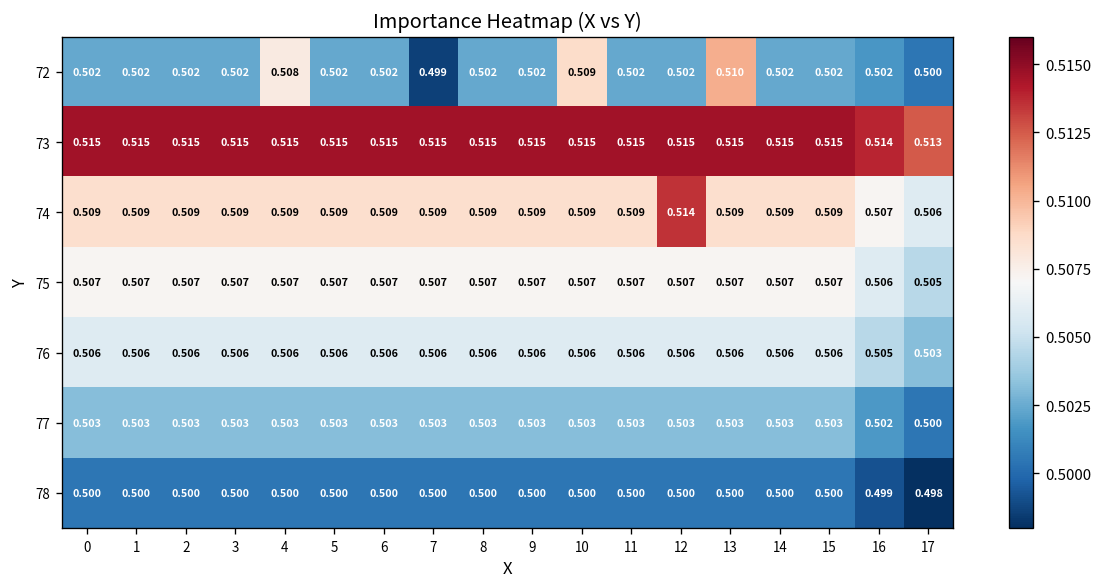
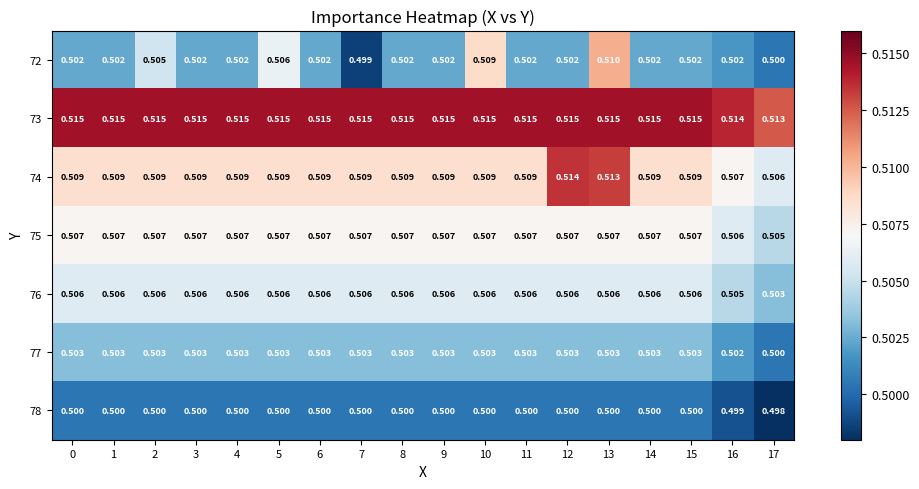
72, 2: 0.502 -> 0.505
72, 4: 0.508 -> 0.502
72, 5: 0.502 -> 0.506
74, 13: 0.509 -> 0.513
